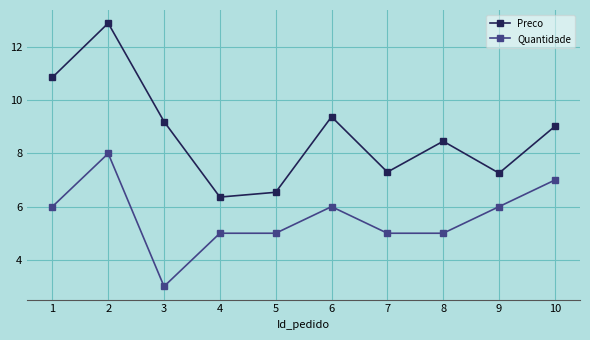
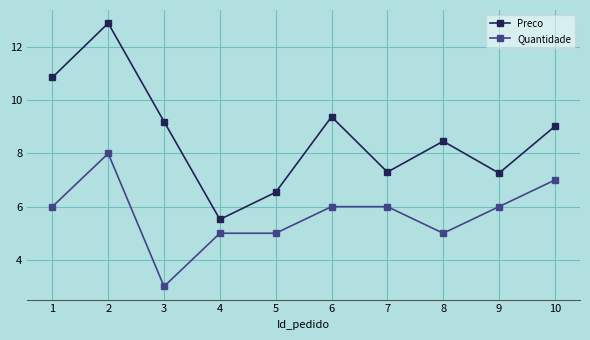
Preco, 4: 6.4 -> 5.5
Quantidade, 7: 5 -> 6
